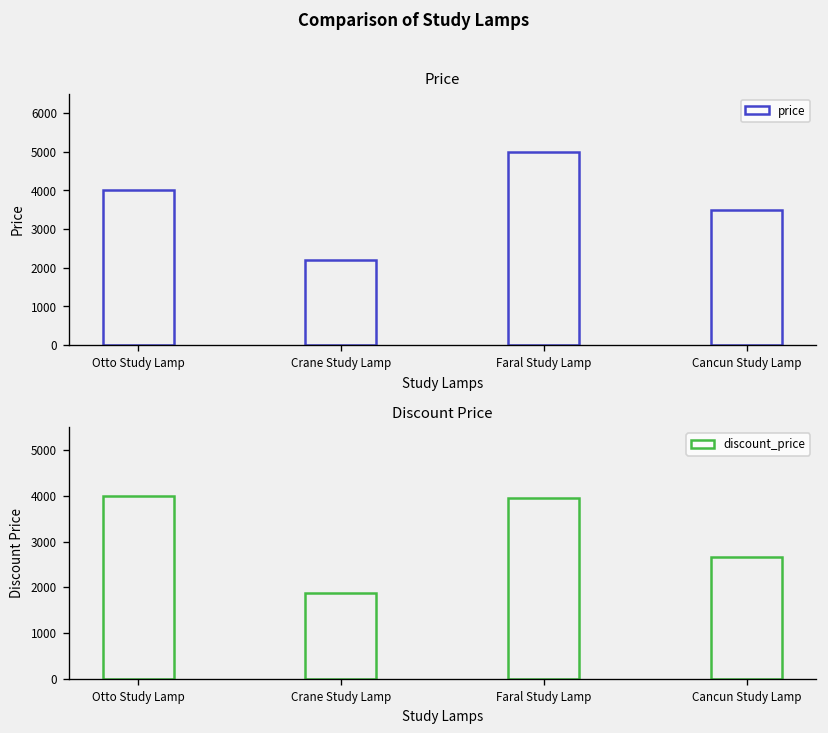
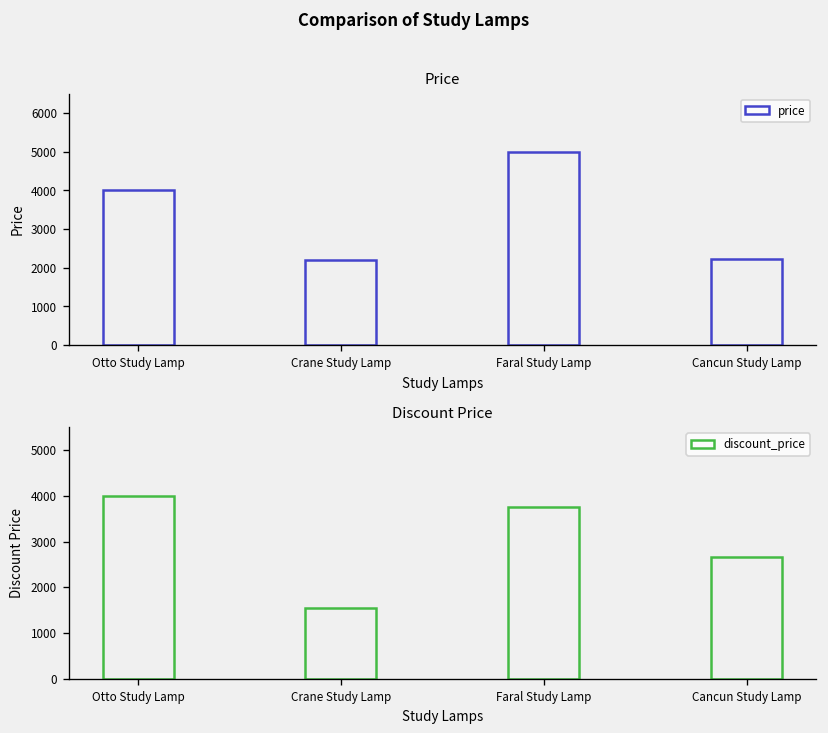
Price, Cancun Study Lamp: 3500 -> 2200
Discount Price, Crane Study Lamp: 1900 -> 1500
Discount Price, Faral Study Lamp: 4000 -> 3700
